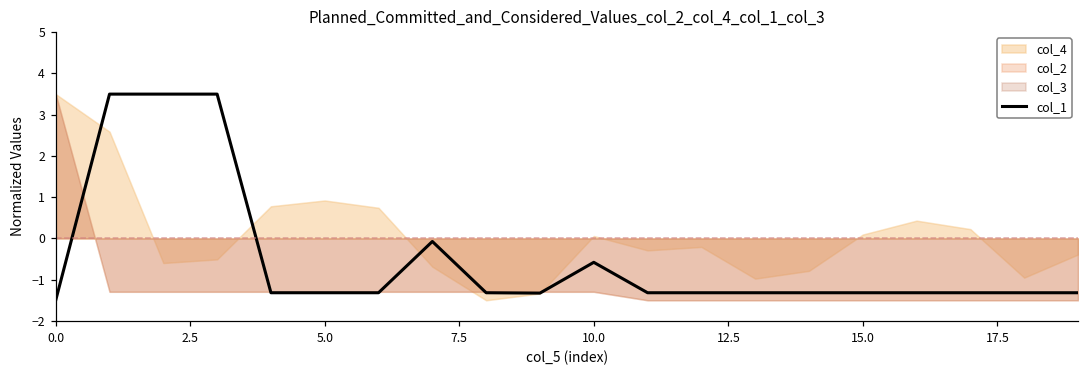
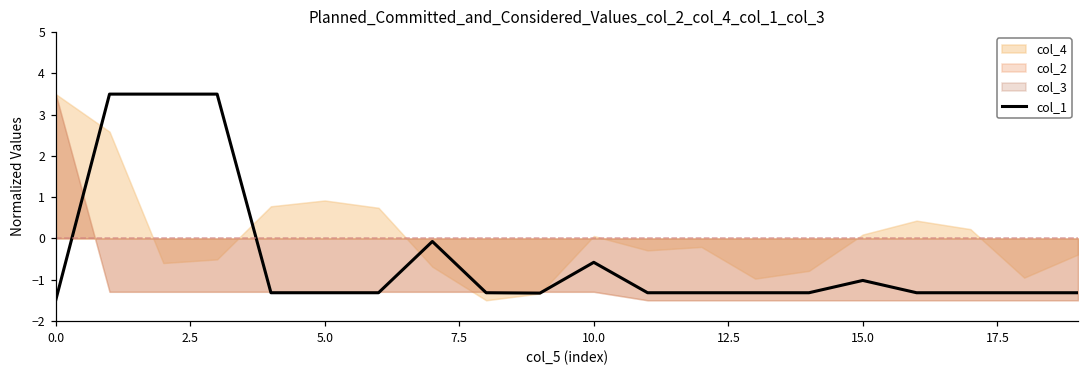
col_1, 15.0: -1.3 -> -1.0
